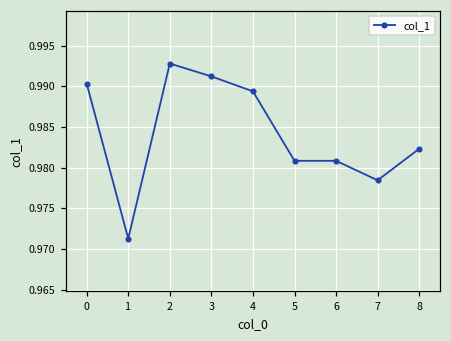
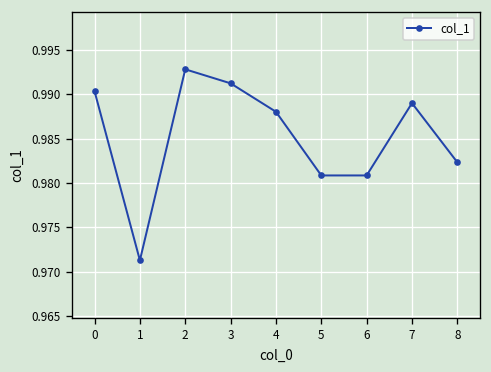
4: 0.989 -> 0.988
7: 0.978 -> 0.989
